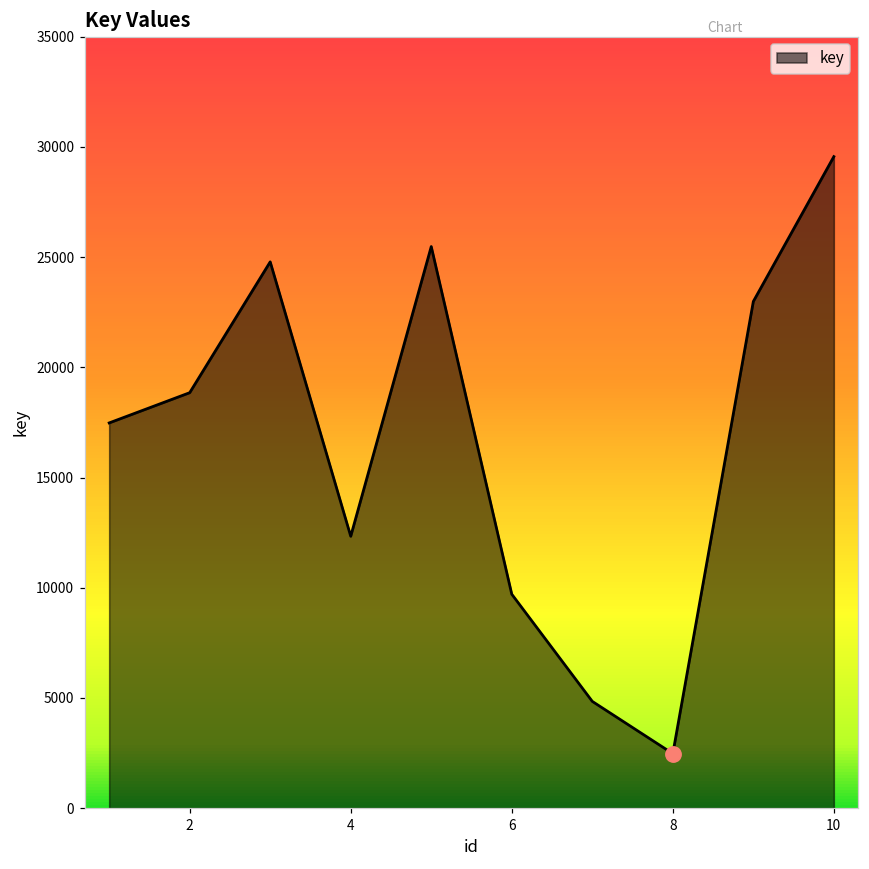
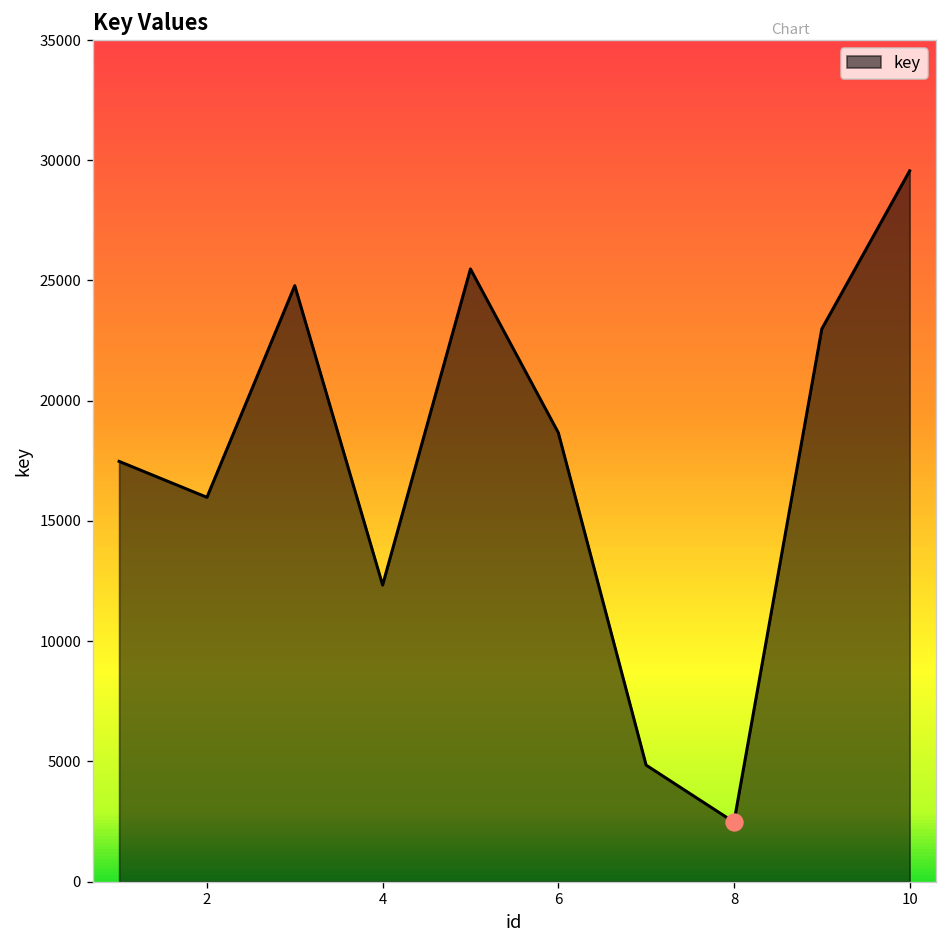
key, 2: 18800 -> 16000
key, 6: 9700 -> 18700
